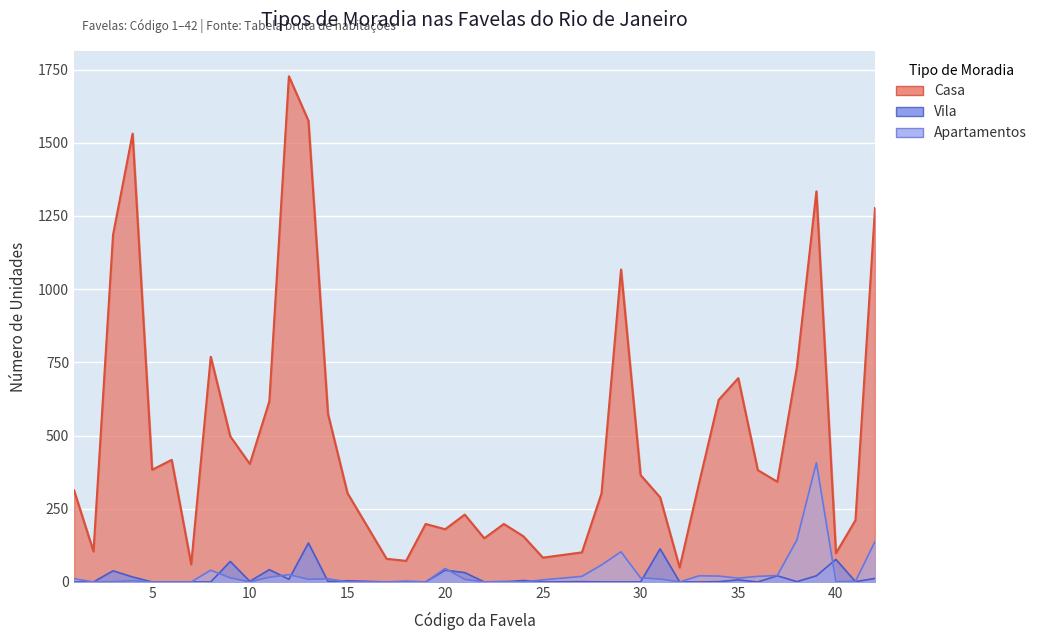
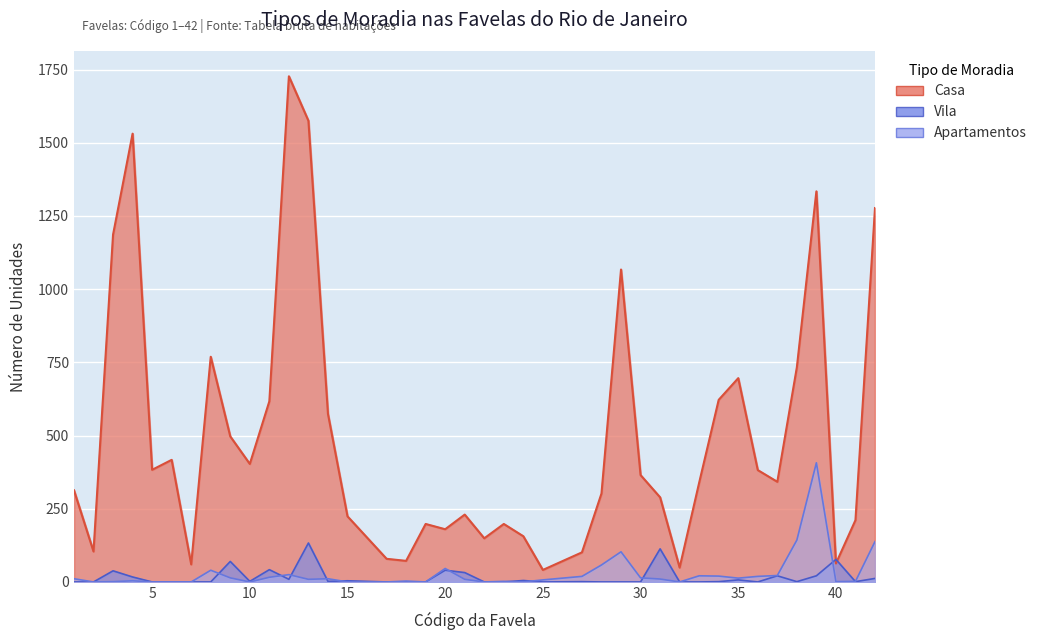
Casa, 15: 300 -> 220
Casa, 25: 80 -> 40
Casa, 40: 100 -> 60
